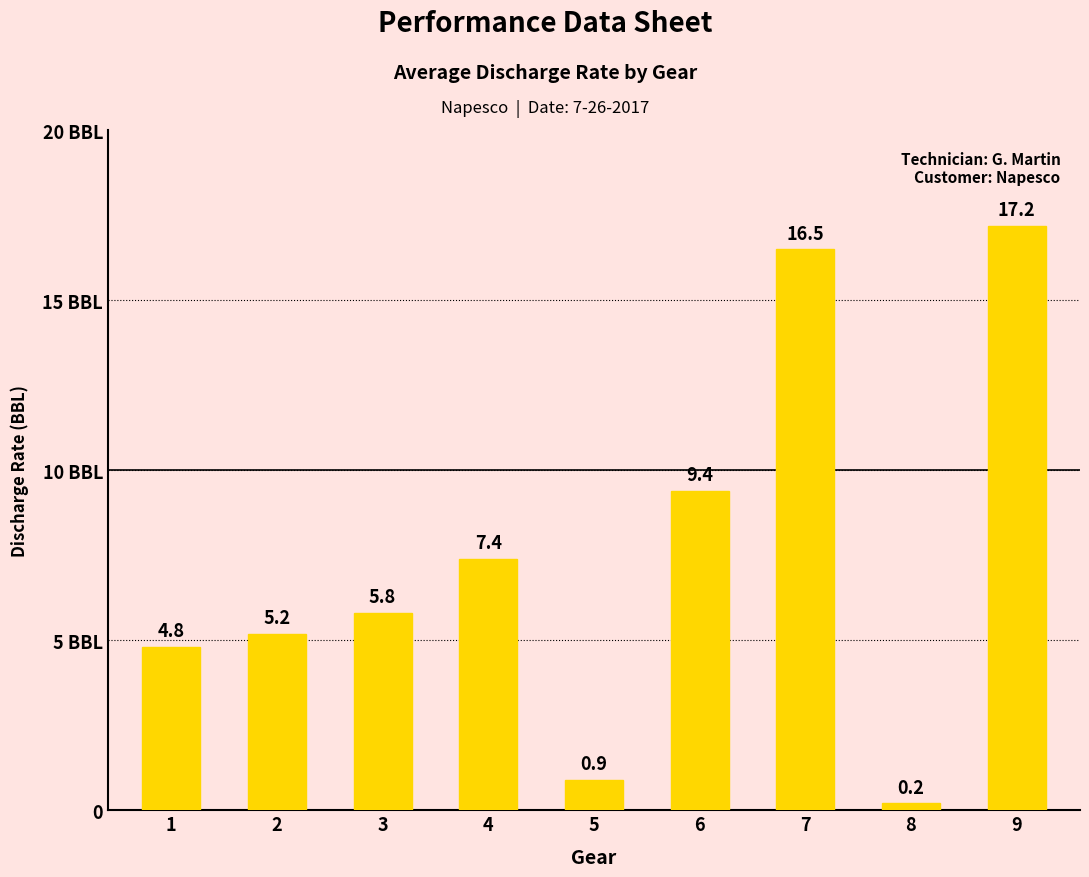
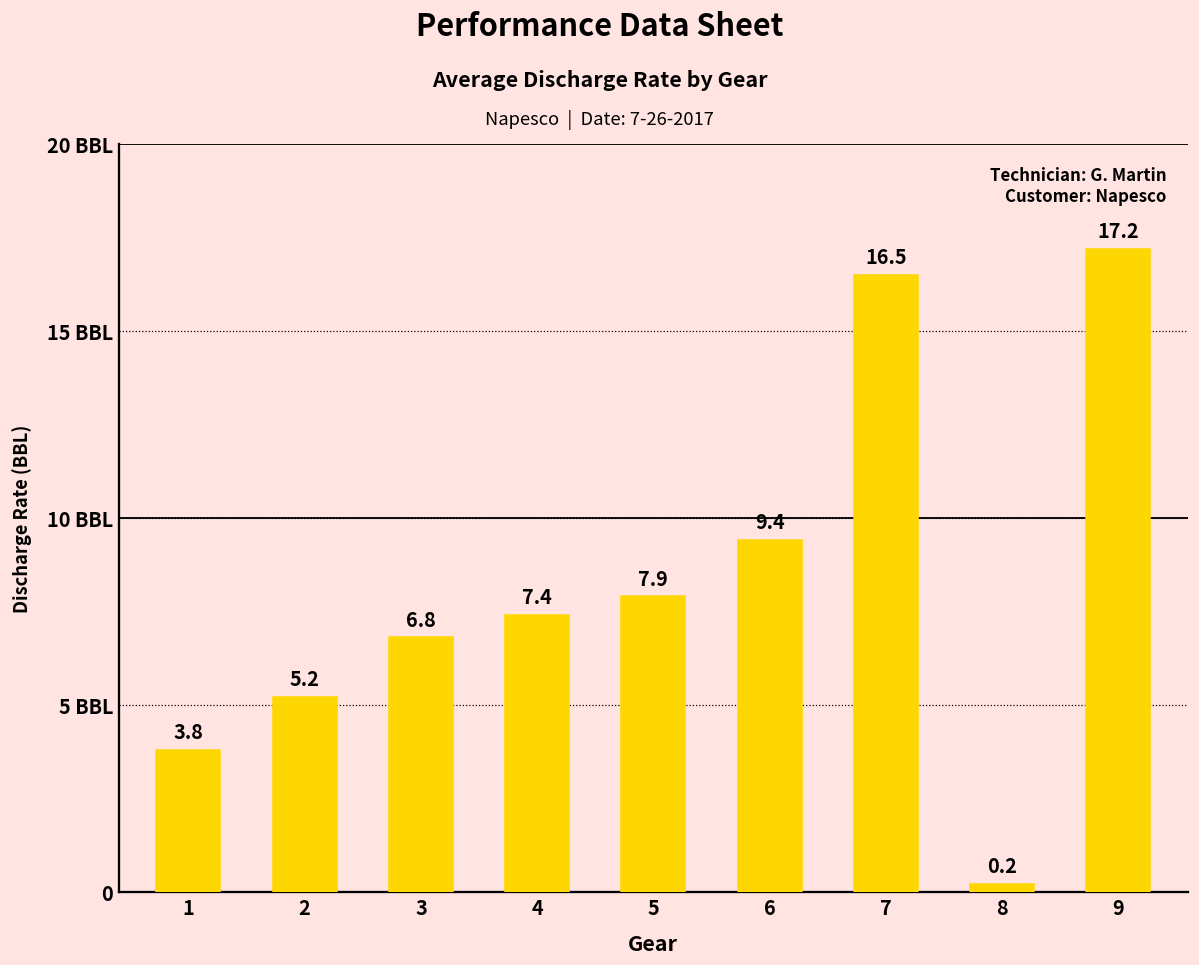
1: 4.8 -> 3.8
3: 5.8 -> 6.8
5: 0.9 -> 7.9
